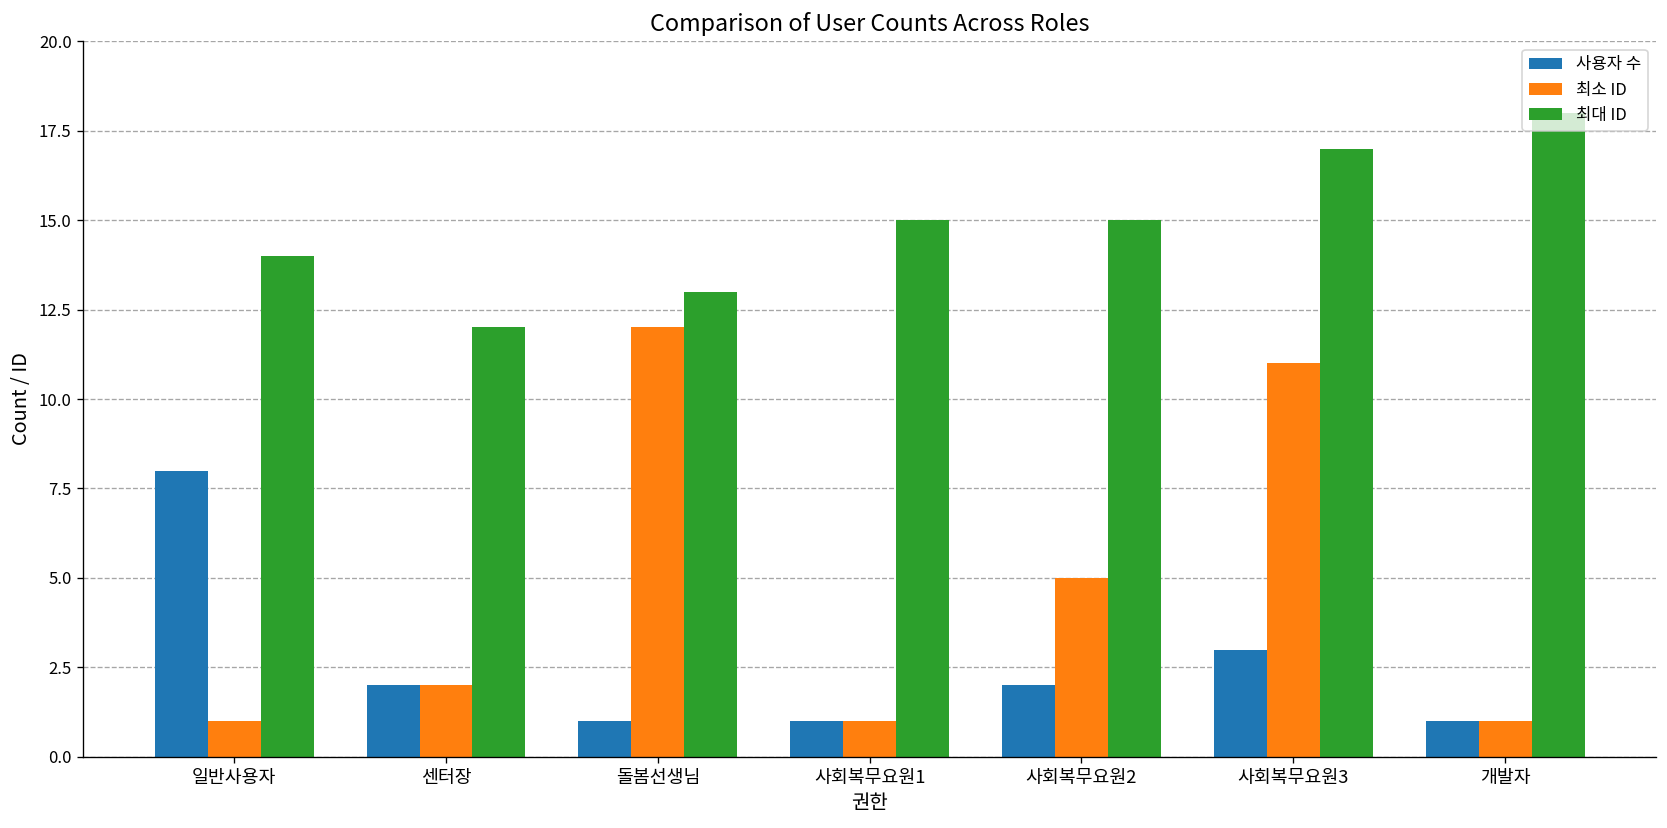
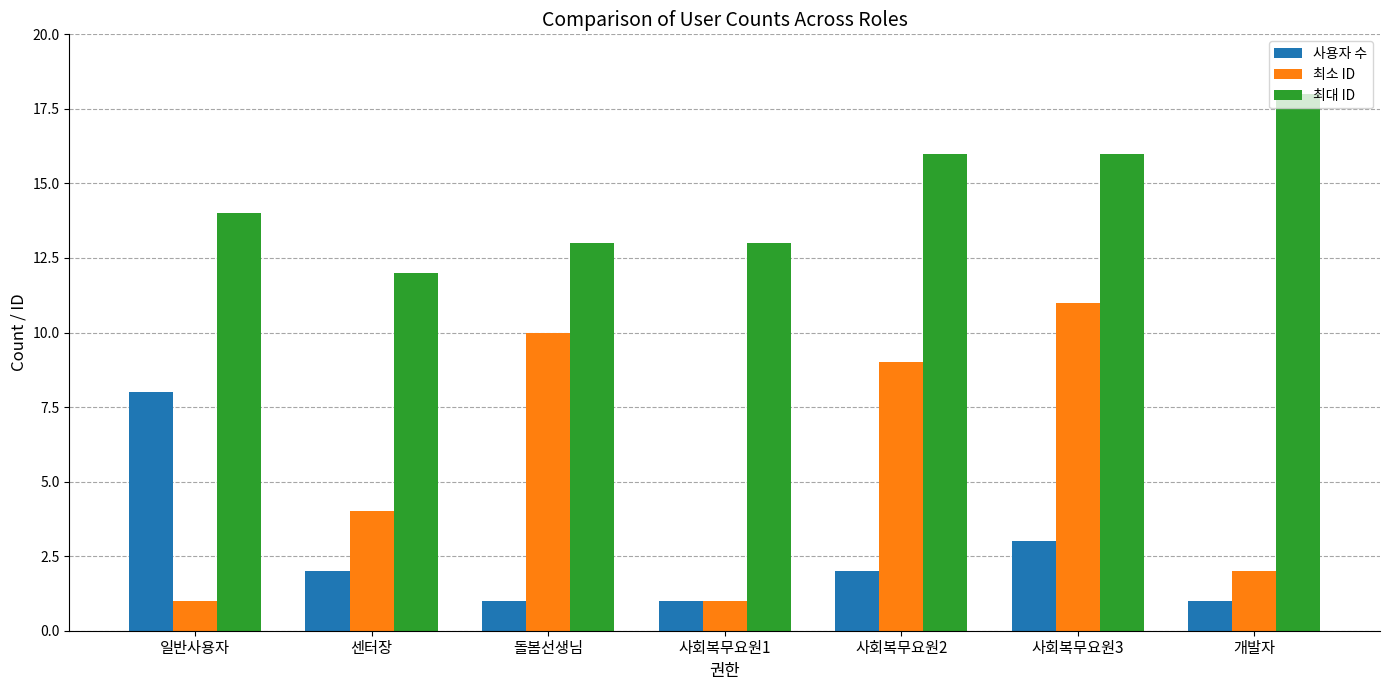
최소 ID, 센터장: 2 -> 4
최소 ID, 돌봄선생님: 12 -> 10
최대 ID, 사회복무요원1: 15 -> 13
최소 ID, 사회복무요원2: 5 -> 9
최대 ID, 사회복무요원2: 15 -> 16
최대 ID, 사회복무요원3: 17 -> 16
최소 ID, 개발자: 1 -> 2
